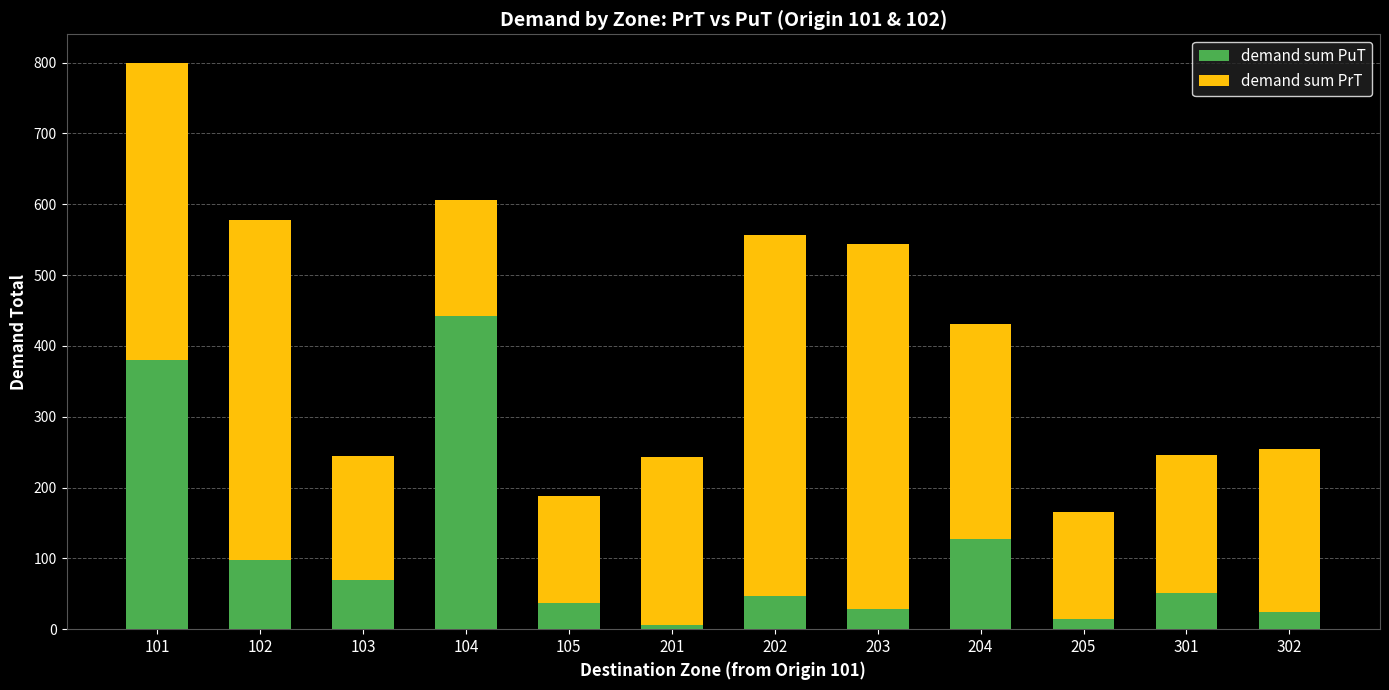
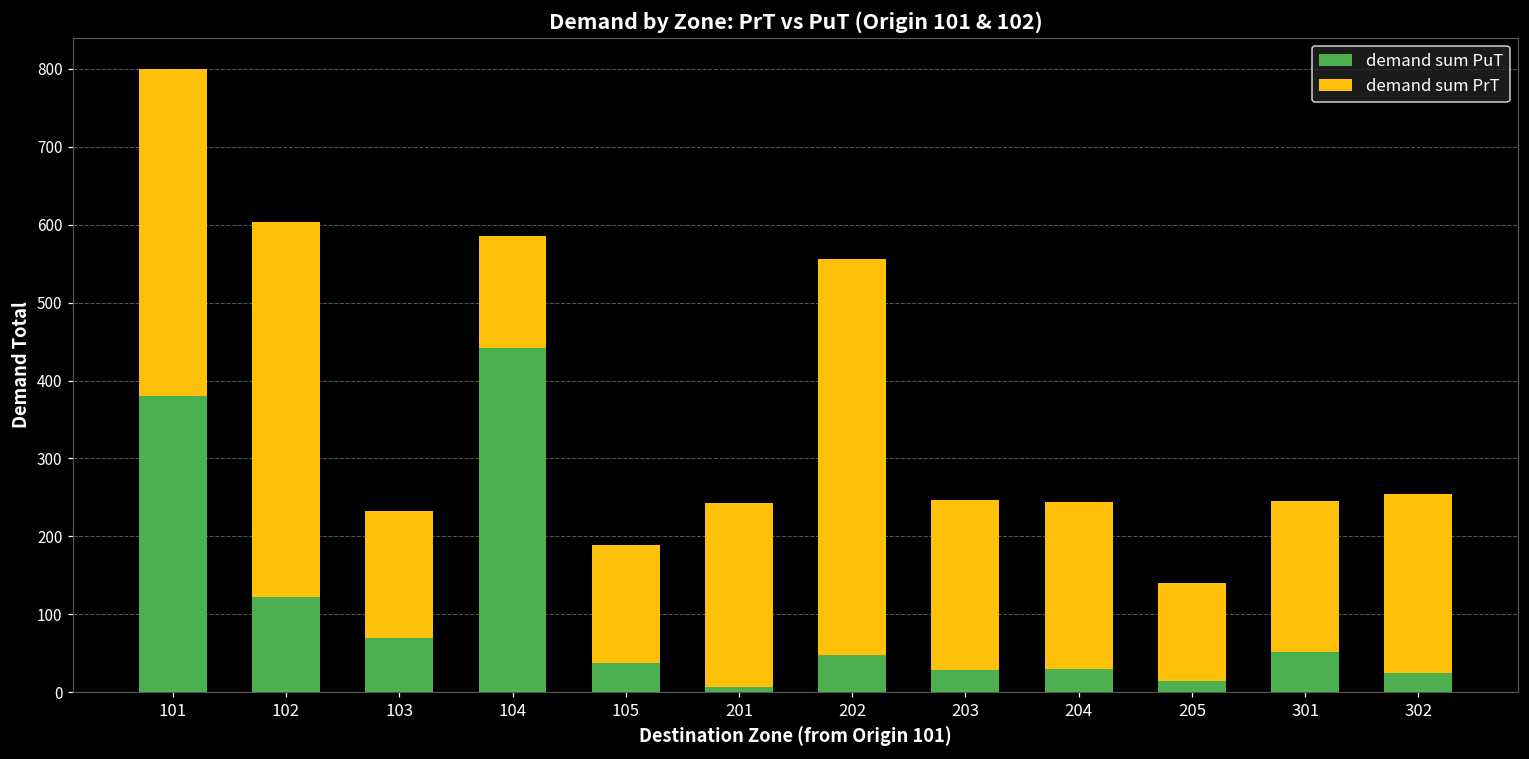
demand sum PuT, 102: 100 -> 120
demand sum PrT, 103: 180 -> 160
demand sum PrT, 104: 160 -> 140
demand sum PrT, 203: 520 -> 220
demand sum PuT, 204: 130 -> 30
demand sum PrT, 204: 300 -> 210
demand sum PrT, 205: 150 -> 130
